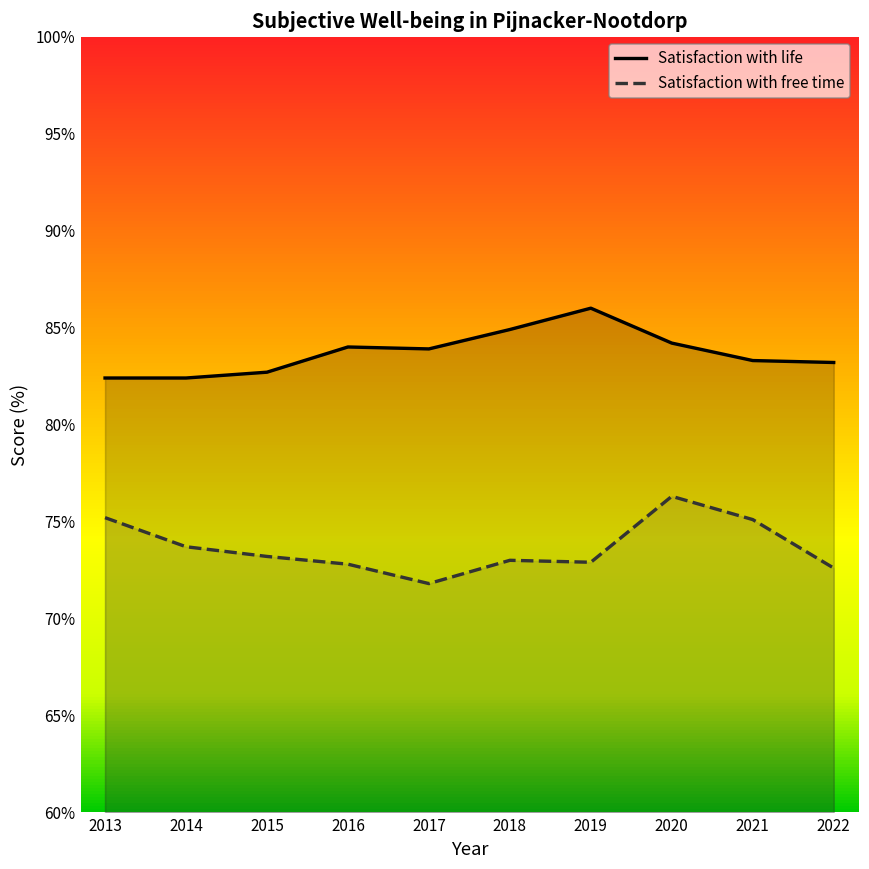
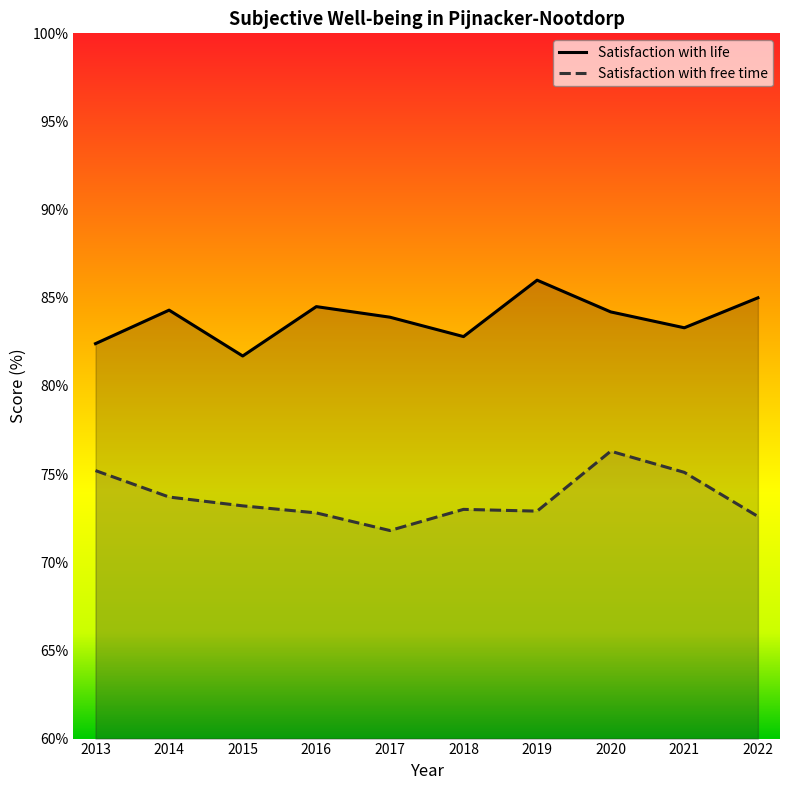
Satisfaction with life, 2014: 82.4% -> 84.3%
Satisfaction with life, 2015: 82.7% -> 81.7%
Satisfaction with life, 2016: 84.0% -> 84.5%
Satisfaction with life, 2018: 84.9% -> 82.8%
Satisfaction with life, 2022: 83.2% -> 85.0%
